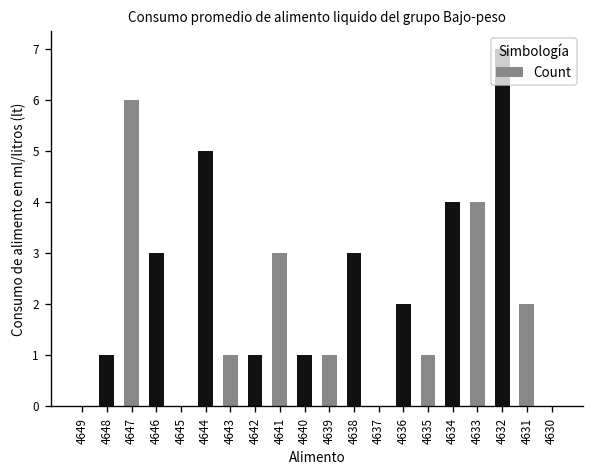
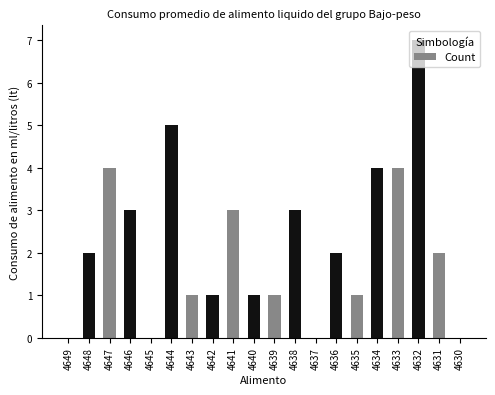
4648: 1 -> 2
4647: 6 -> 4
